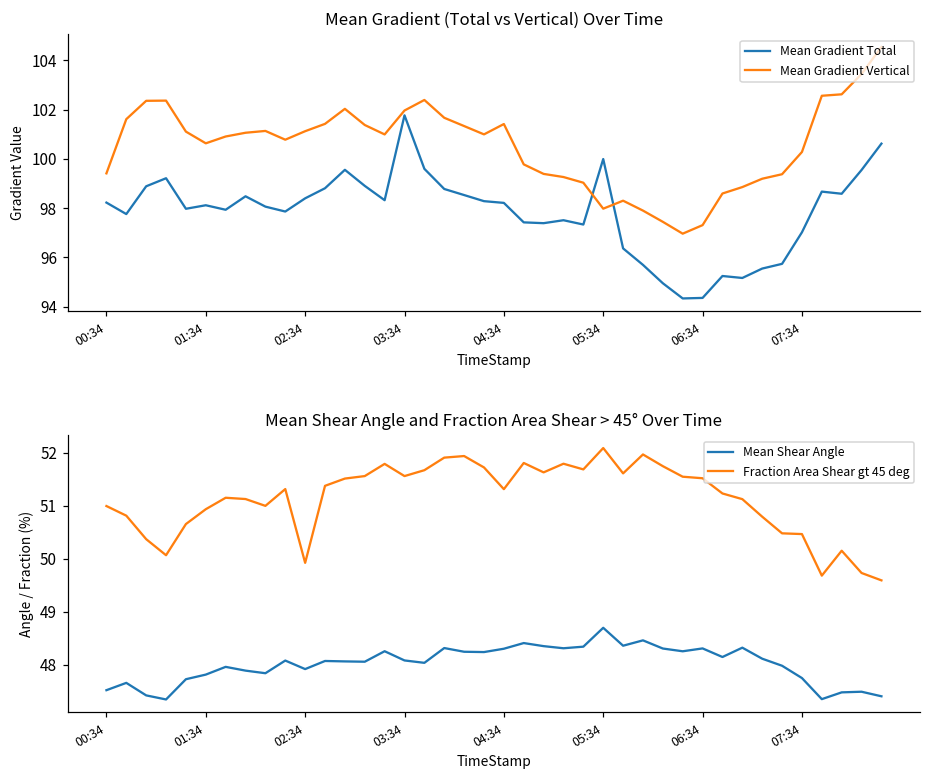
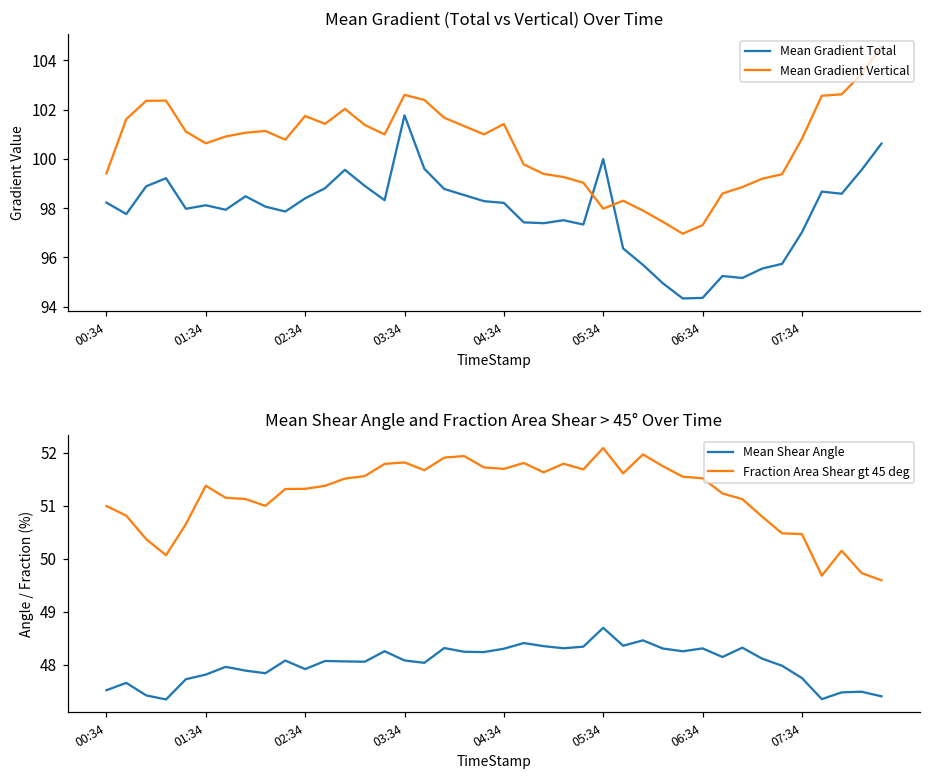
Mean Gradient (Total vs Vertical) Over Time, Mean Gradient Vertical, 02:34: 101.1 -> 101.7
Mean Gradient (Total vs Vertical) Over Time, Mean Gradient Vertical, 03:34: 102.0 -> 102.6
Mean Gradient (Total vs Vertical) Over Time, Mean Gradient Vertical, 07:34: 100.3 -> 100.8
Mean Shear Angle and Fraction Area Shear > 45° Over Time, Fraction Area Shear gt 45 deg, 01:34: 50.9 -> 51.4
Mean Shear Angle and Fraction Area Shear > 45° Over Time, Fraction Area Shear gt 45 deg, 02:34: 49.9 -> 51.3
Mean Shear Angle and Fraction Area Shear > 45° Over Time, Fraction Area Shear gt 45 deg, 03:34: 51.6 -> 51.8
Mean Shear Angle and Fraction Area Shear > 45° Over Time, Fraction Area Shear gt 45 deg, 04:34: 51.3 -> 51.7
